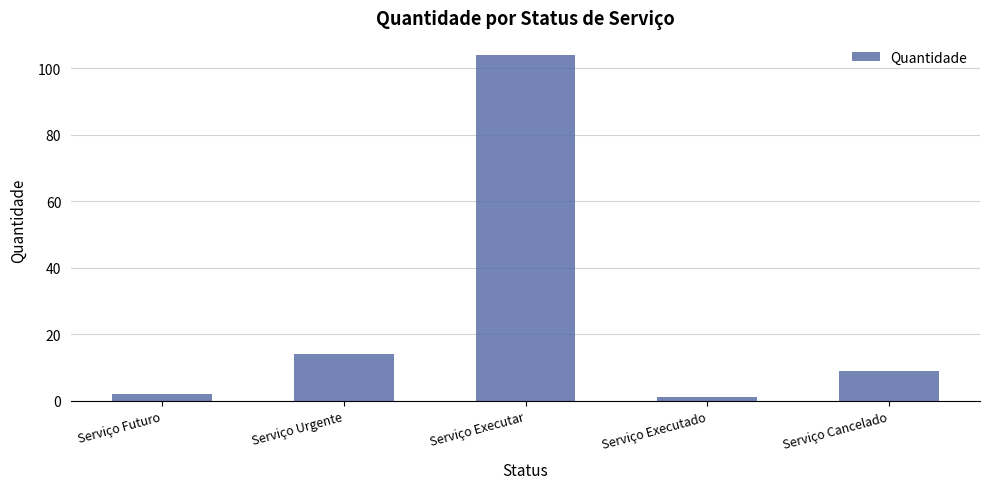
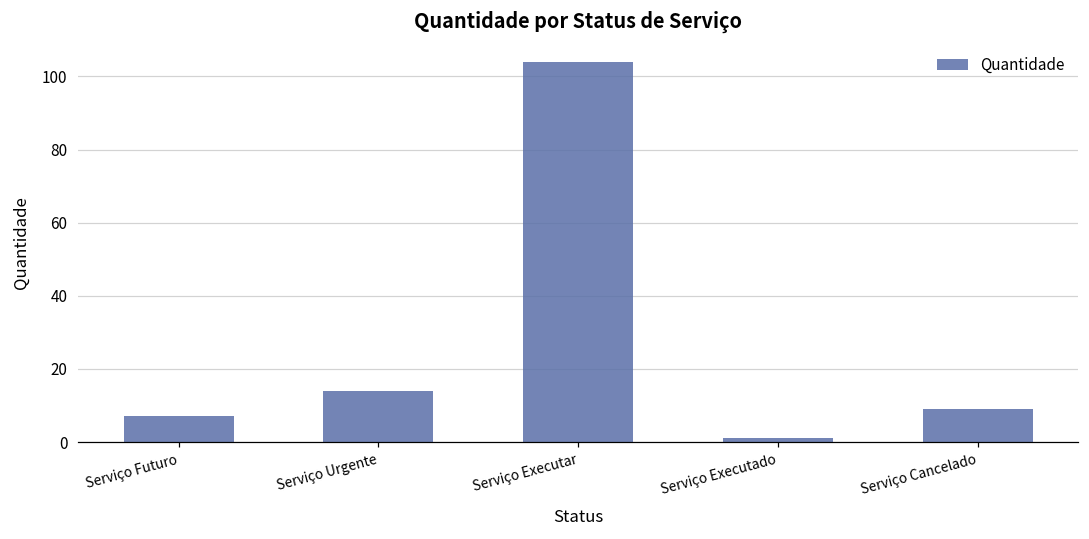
Serviço Futuro: 2 -> 7
